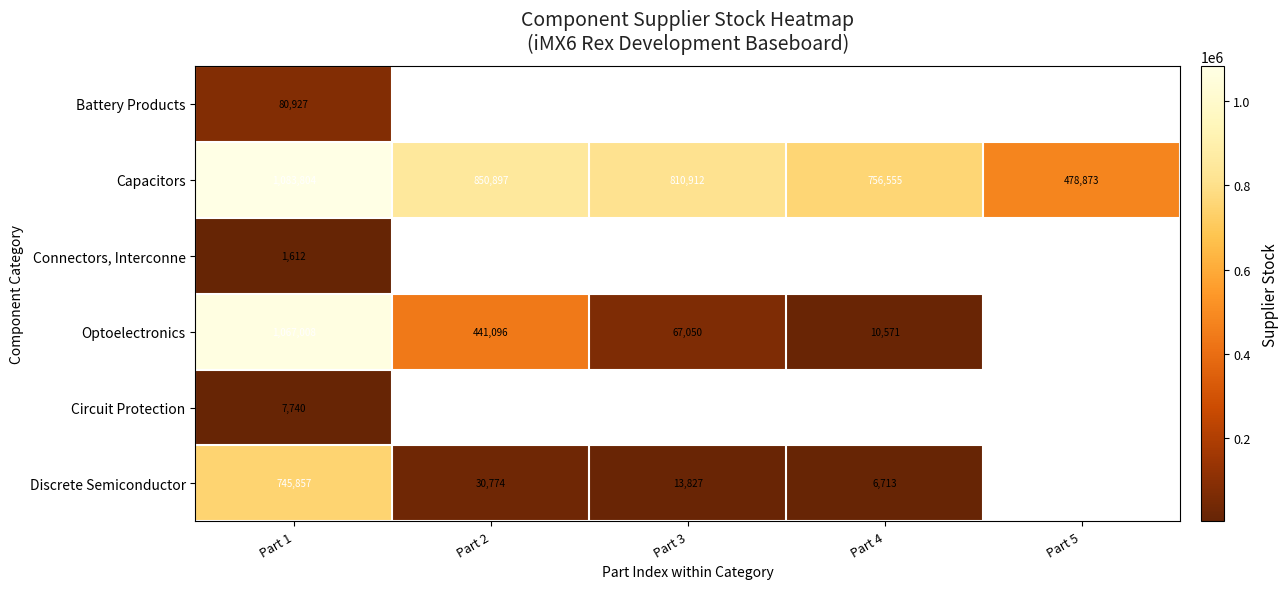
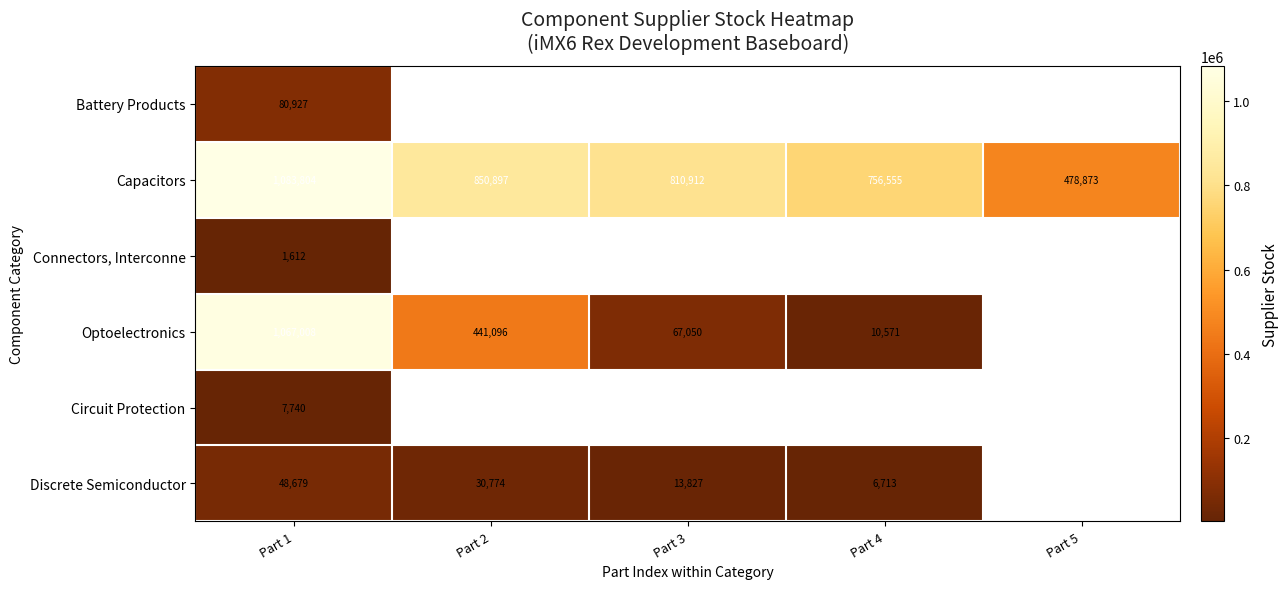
Discrete Semiconductor, Part 1: 745,857 -> 48,679
